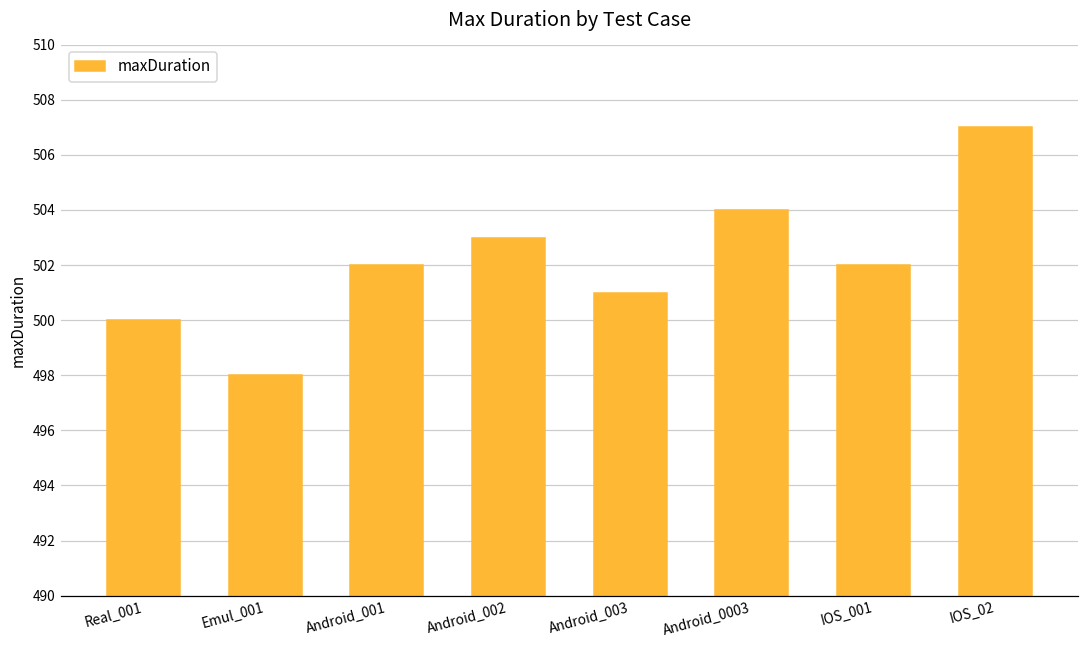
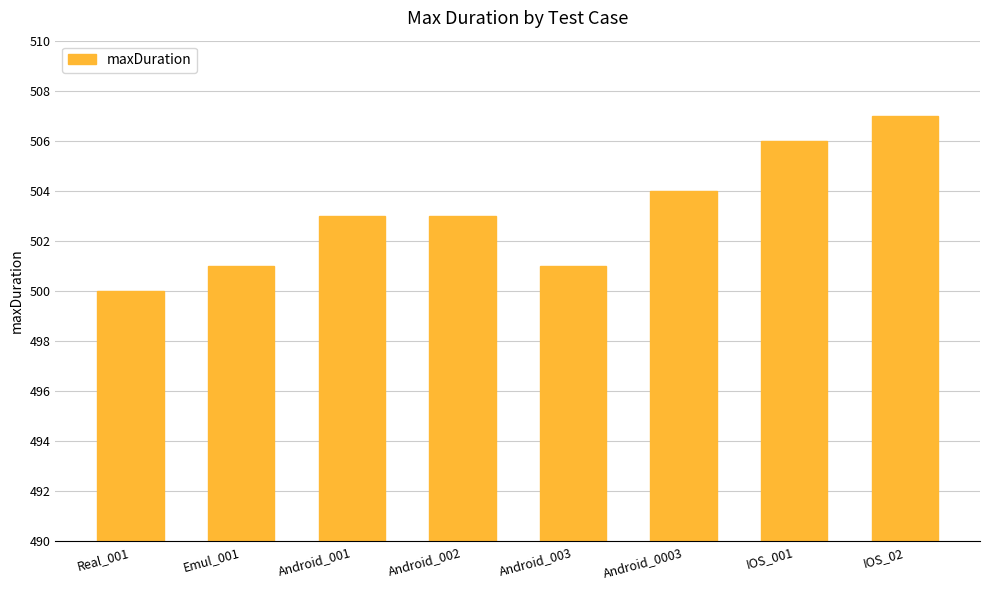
Emul_001: 498 -> 501
Android_001: 502 -> 503
IOS_001: 502 -> 506
